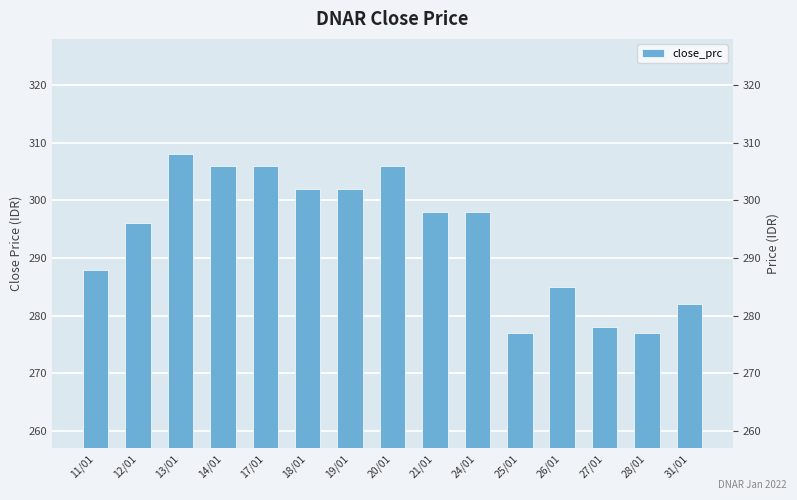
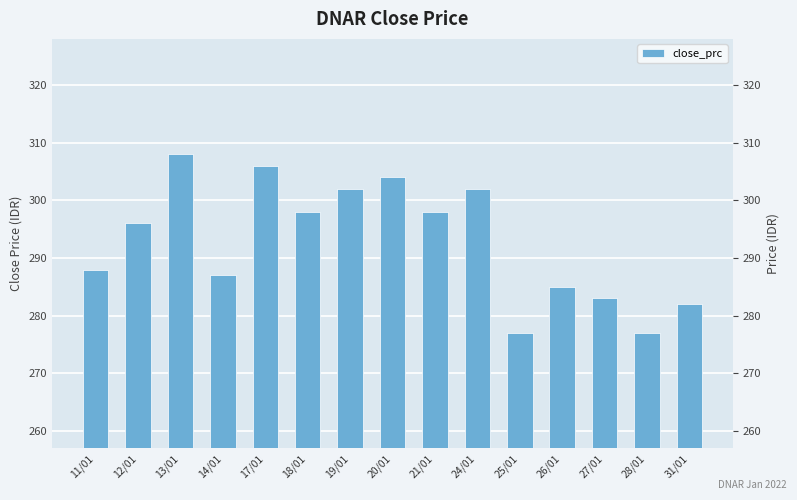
14/01: 306 -> 287
18/01: 302 -> 298
20/01: 306 -> 304
24/01: 298 -> 302
27/01: 278 -> 283
